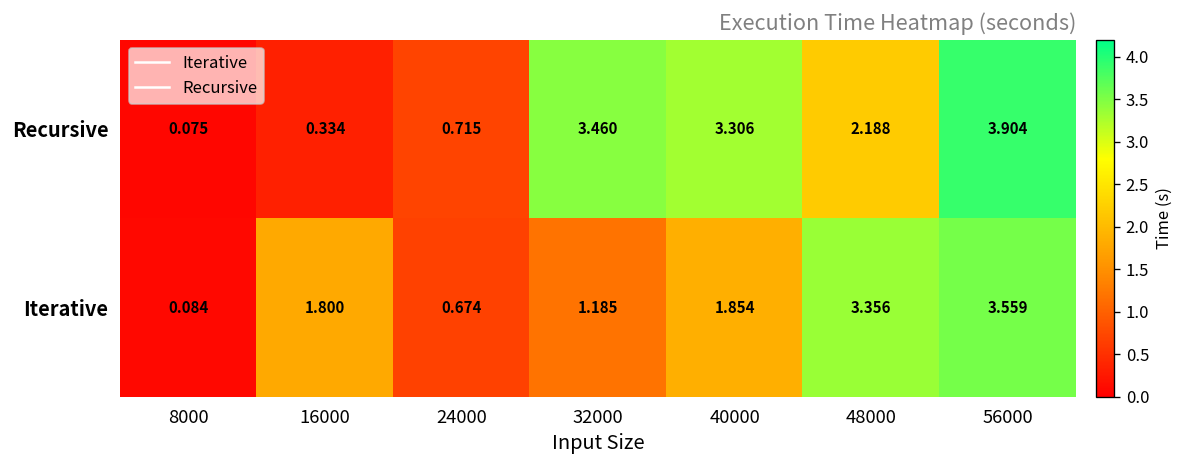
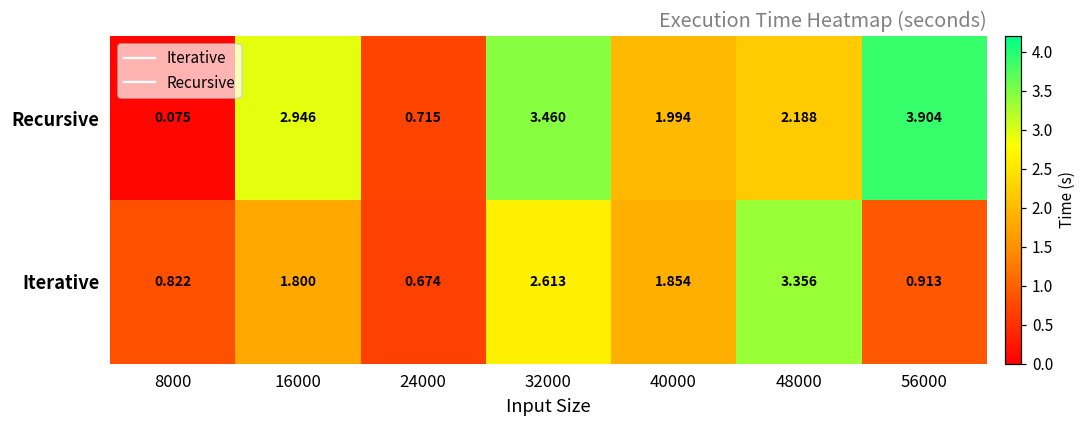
Recursive, 16000: 0.334 -> 2.946
Recursive, 40000: 3.306 -> 1.994
Iterative, 8000: 0.084 -> 0.822
Iterative, 32000: 1.185 -> 2.613
Iterative, 56000: 3.559 -> 0.913
